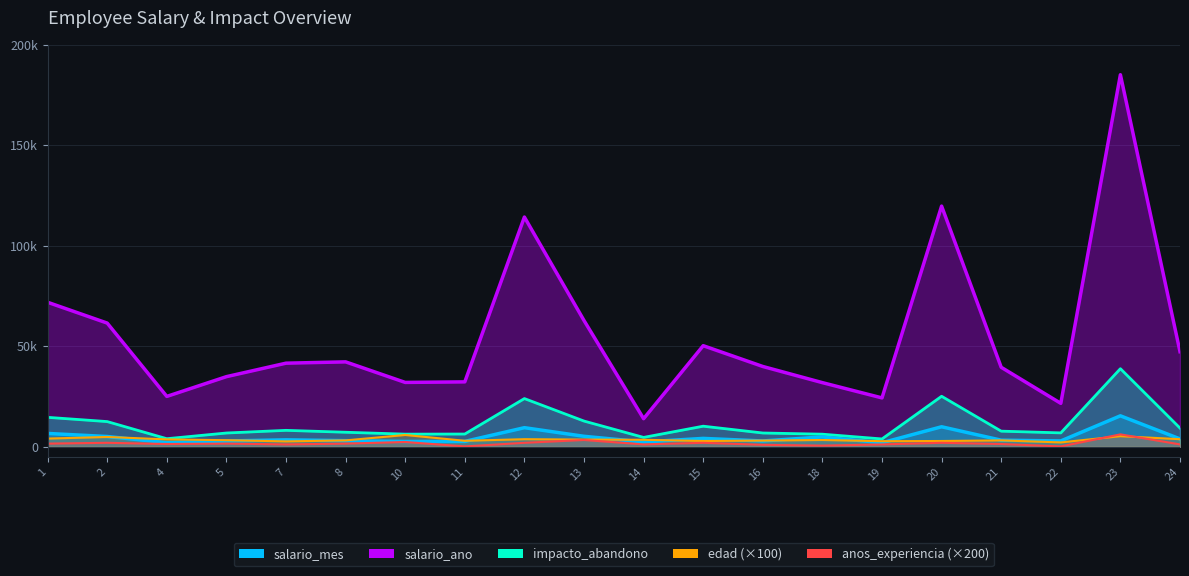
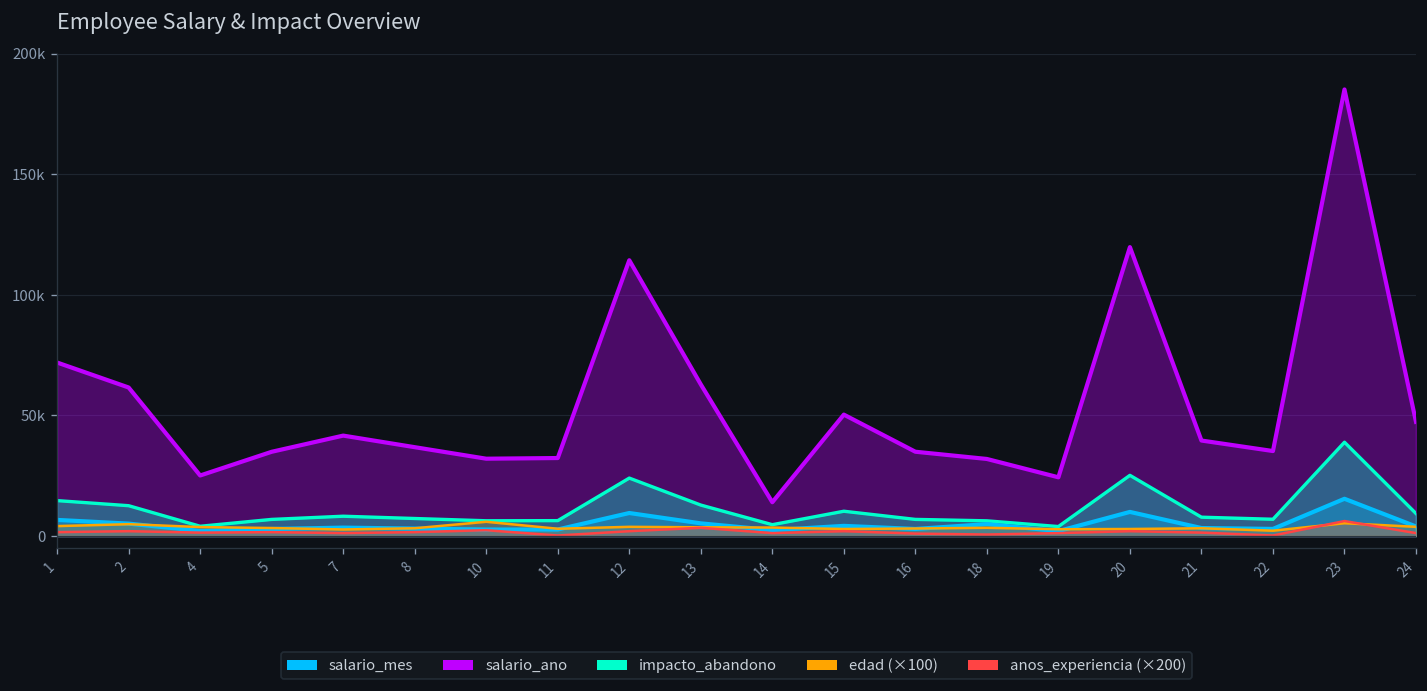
salario_ano, 8: 42000 -> 37000
salario_ano, 16: 40000 -> 35000
salario_ano, 22: 22000 -> 35000
